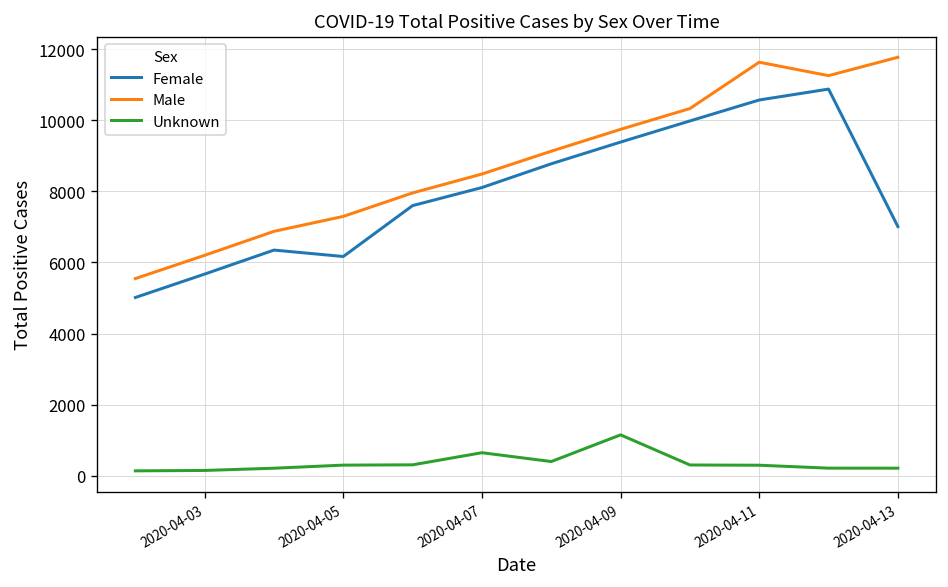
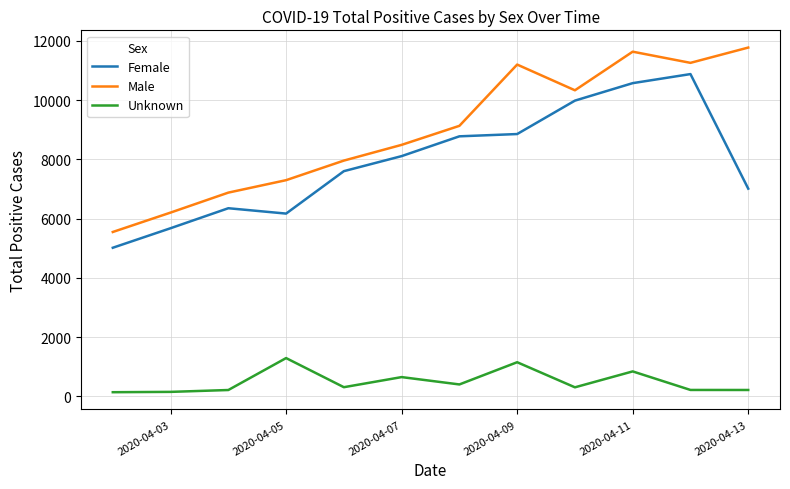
Unknown, 2020-04-05: 300 -> 1300
Female, 2020-04-09: 9400 -> 8900
Male, 2020-04-09: 9700 -> 11200
Unknown, 2020-04-11: 300 -> 800
